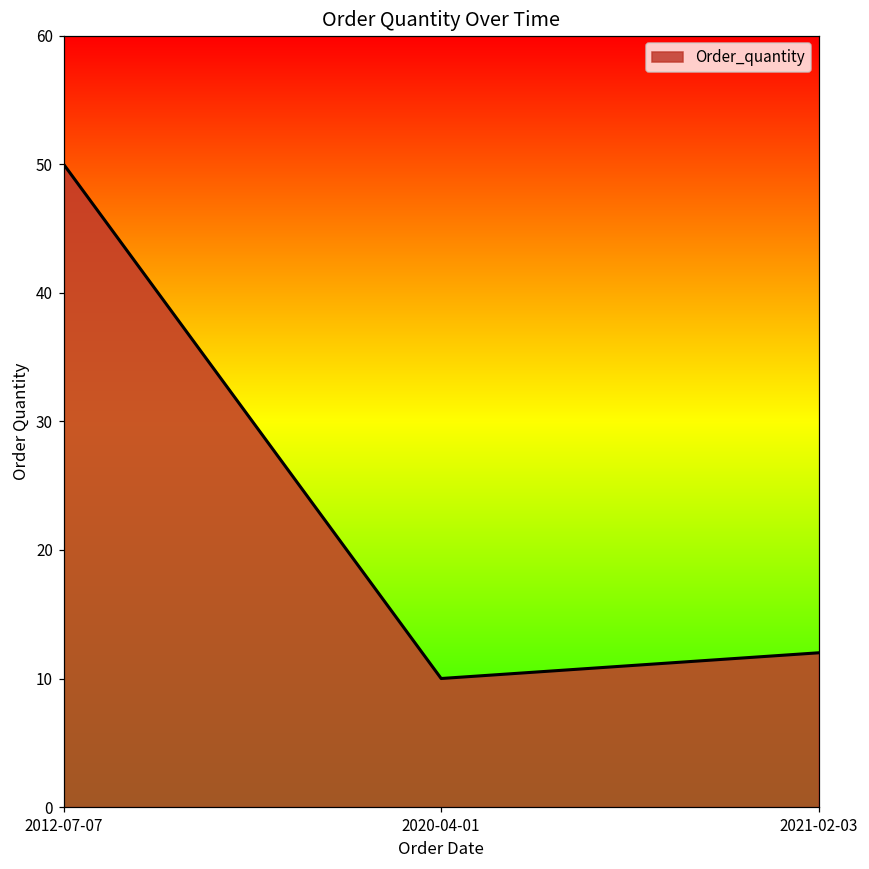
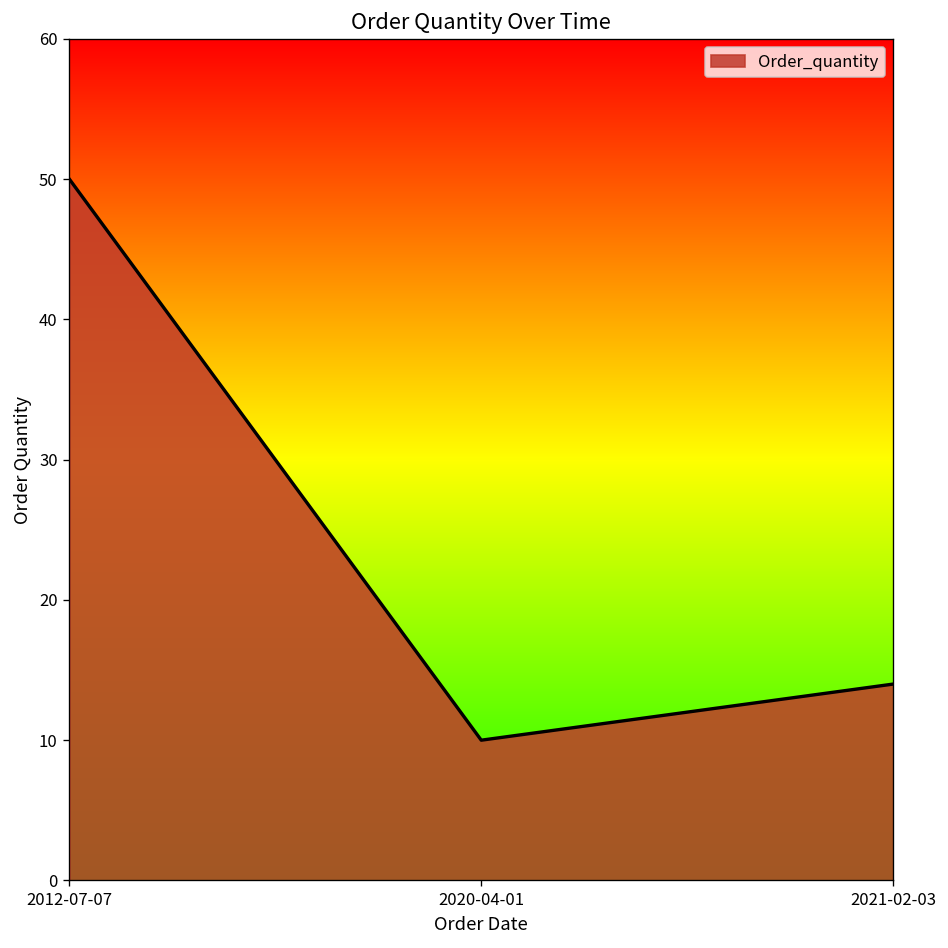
2021-02-03: 12 -> 14
